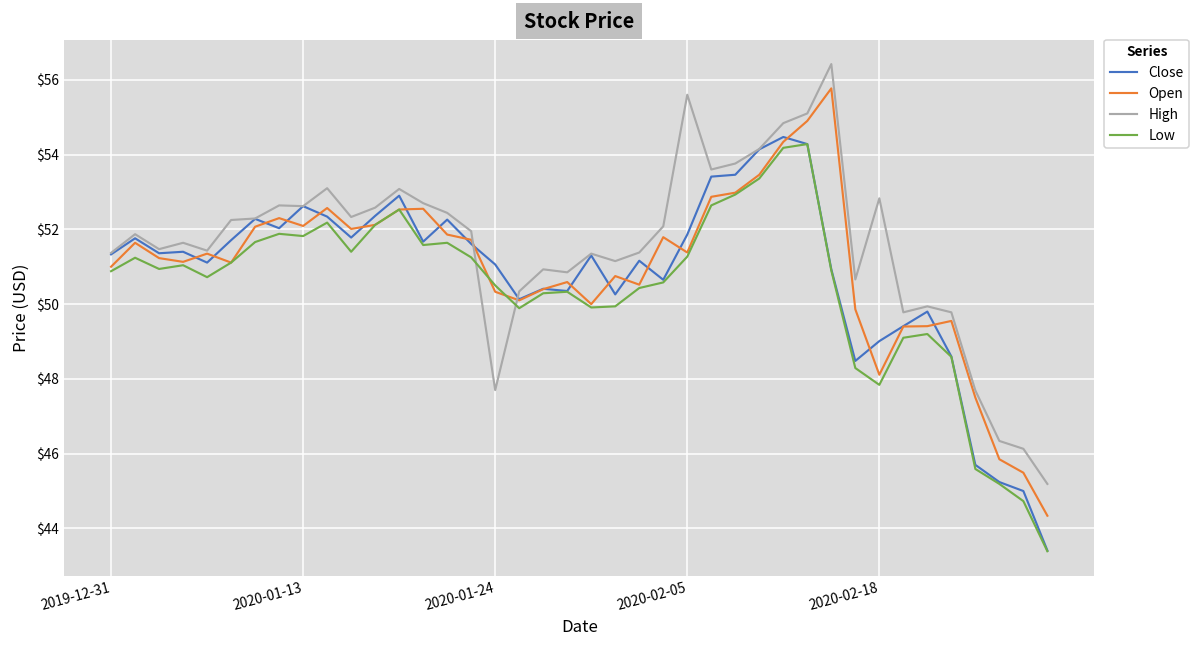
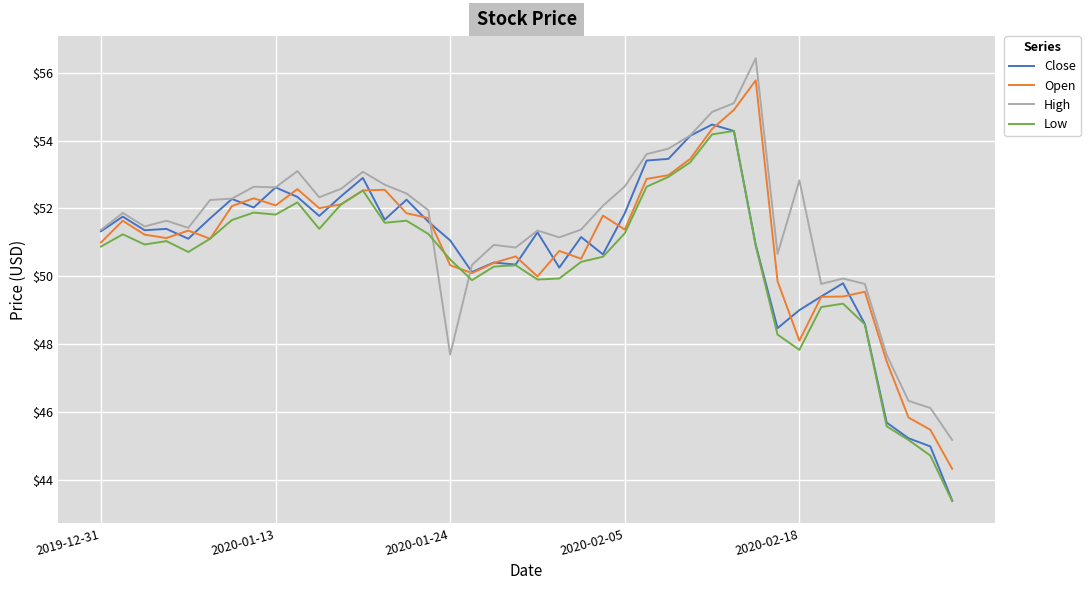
High, 2020-02-05: $55.6 -> $52.7
